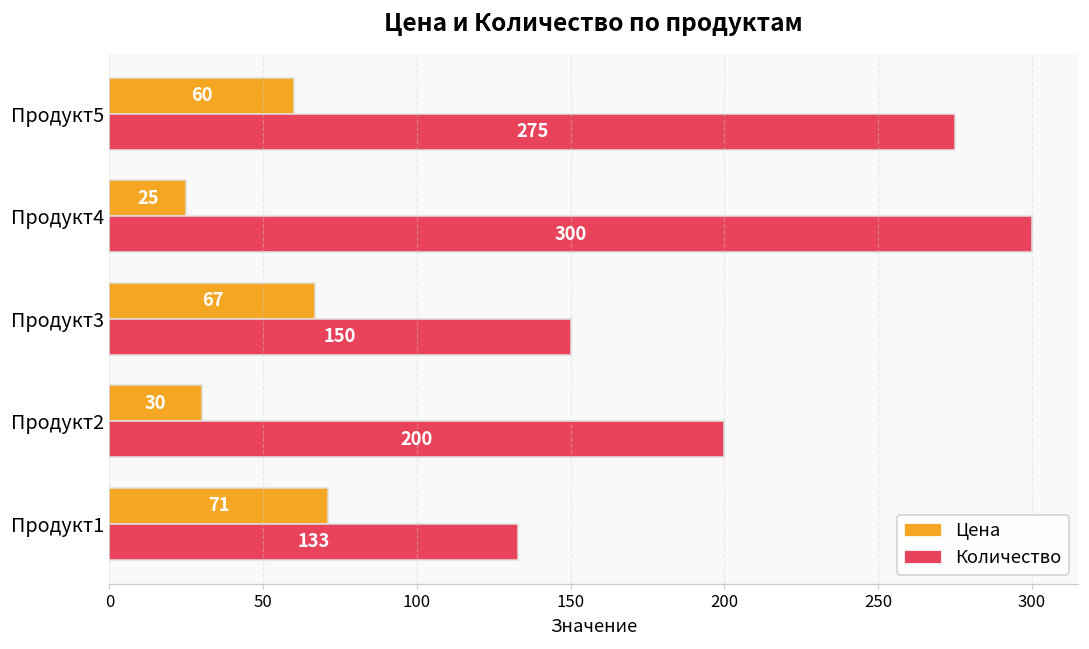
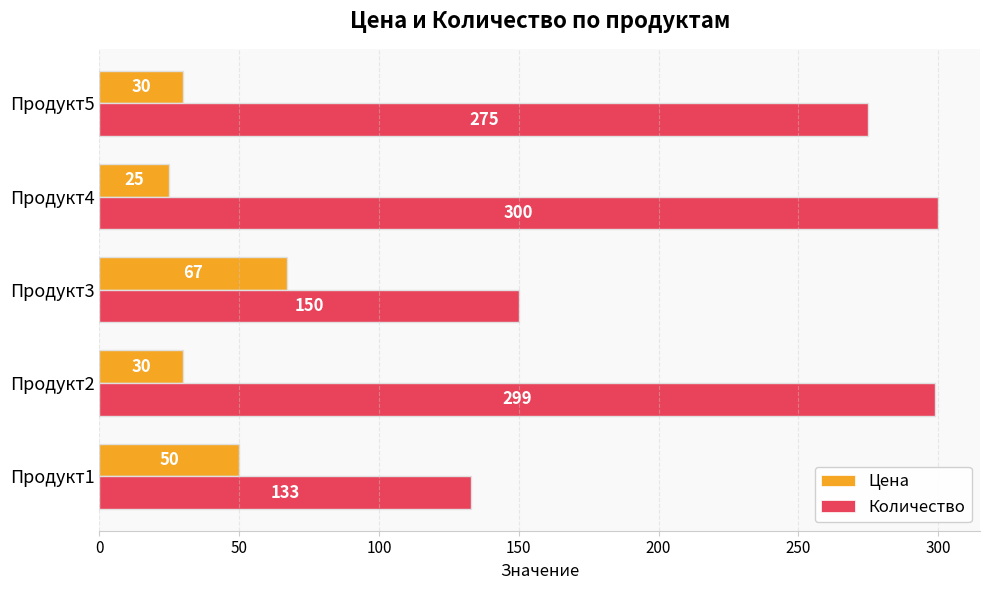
Цена, Продукт5: 60 -> 30
Количество, Продукт2: 200 -> 299
Цена, Продукт1: 71 -> 50
